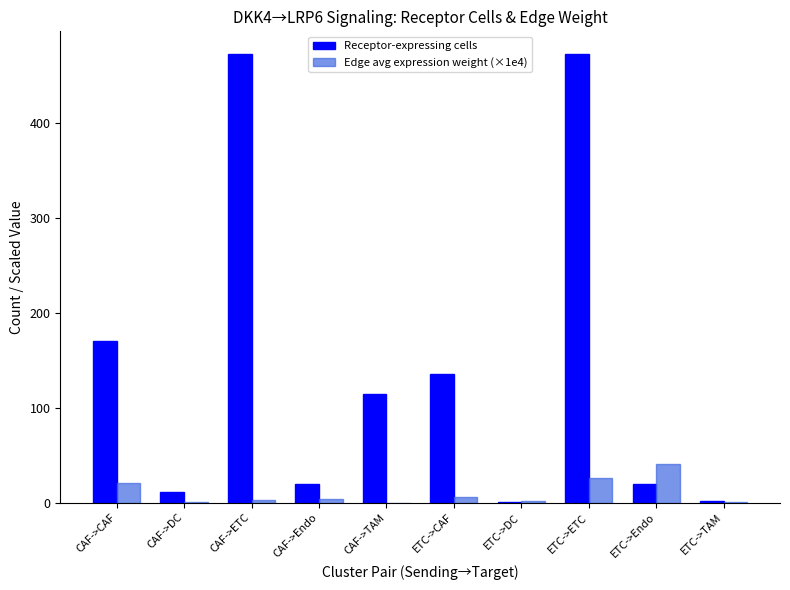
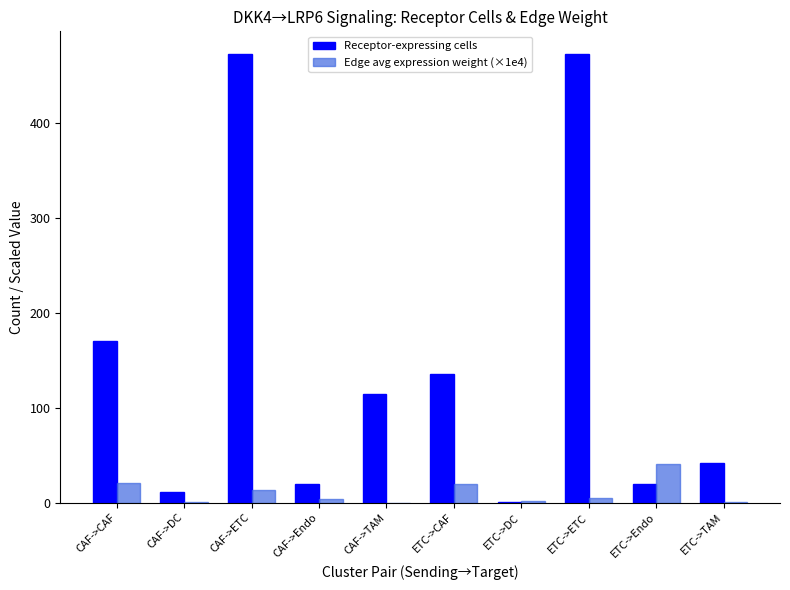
Edge avg expression weight (×1e4), CAF->ETC: 0 -> 10
Edge avg expression weight (×1e4), ETC->CAF: 10 -> 20
Edge avg expression weight (×1e4), ETC->ETC: 30 -> 10
Receptor-expressing cells, ETC->TAM: 0 -> 40
